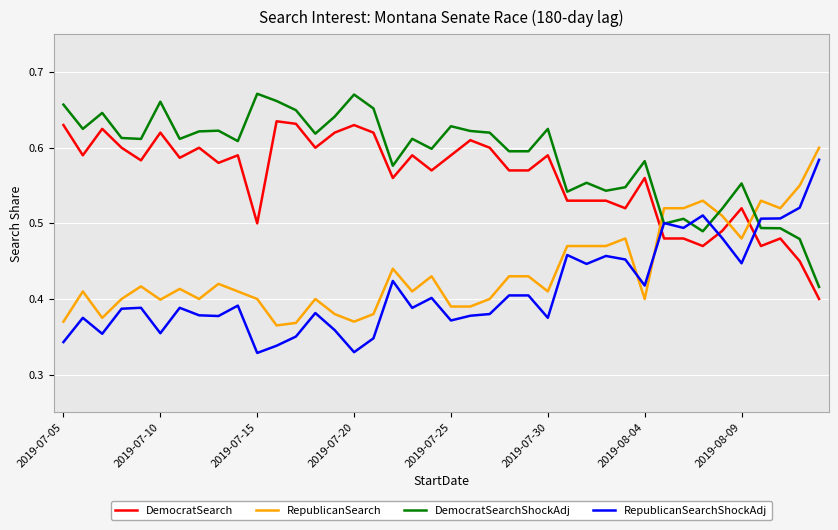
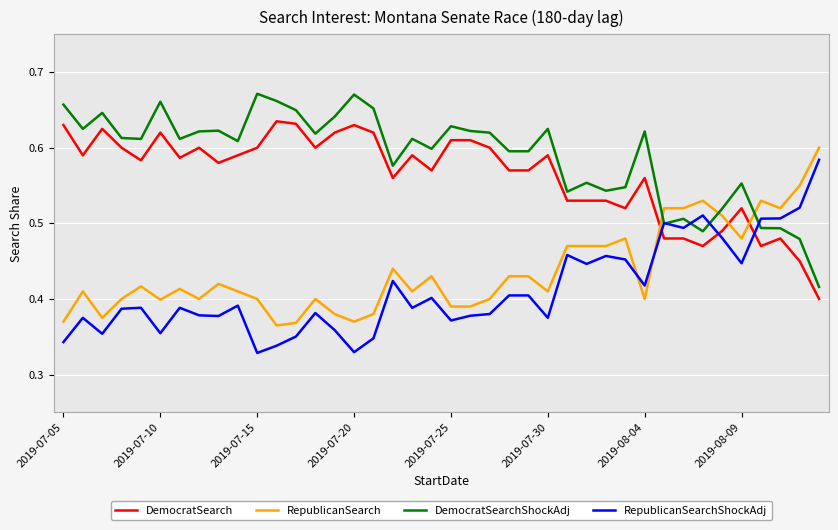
DemocratSearch, 2019-07-15: 0.5 -> 0.6
DemocratSearch, 2019-07-25: 0.59 -> 0.61
DemocratSearchShockAdj, 2019-08-04: 0.58 -> 0.62
